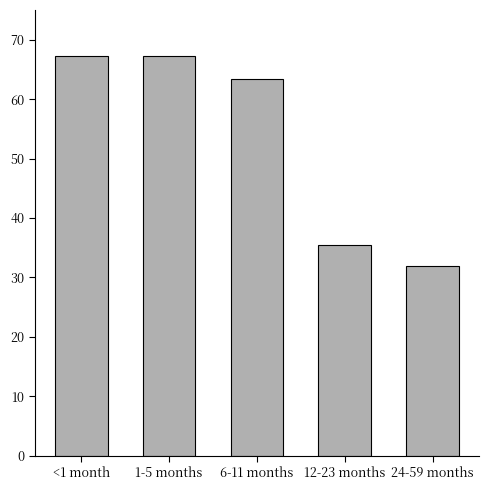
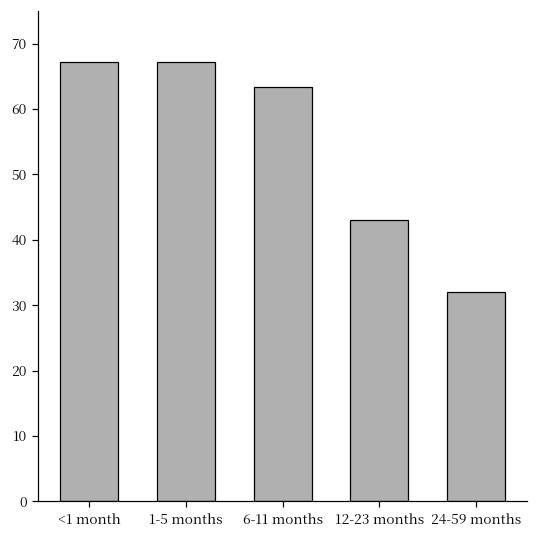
12-23 months: 35 -> 43
